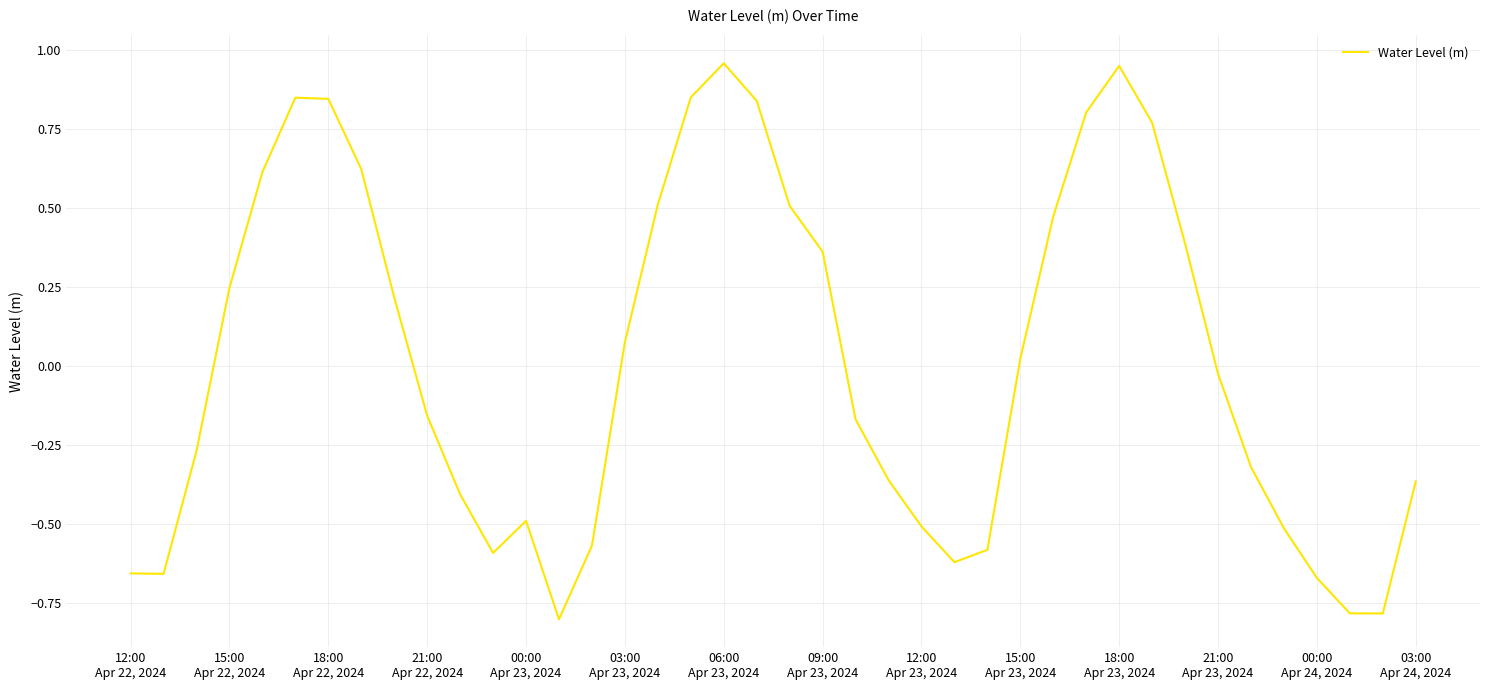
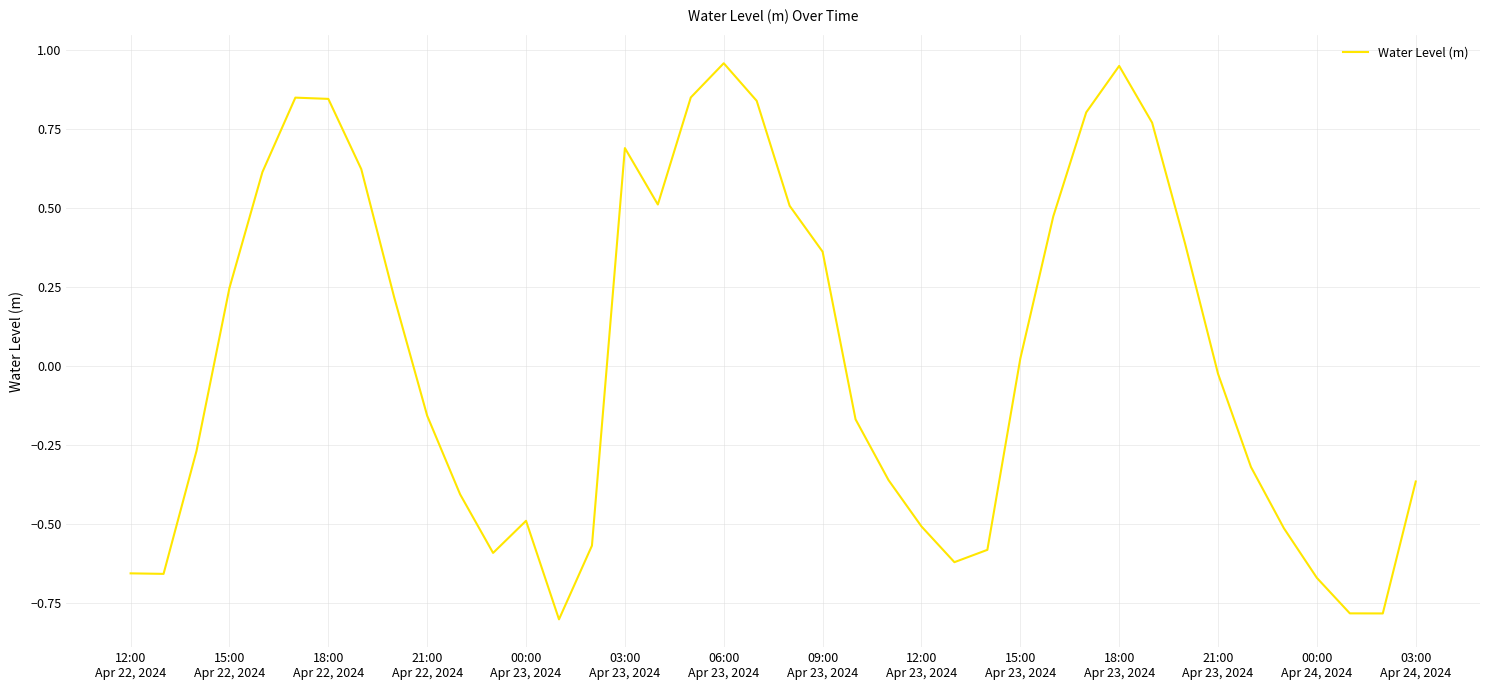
03:00 Apr 23, 2024: 0.08 -> 0.69
